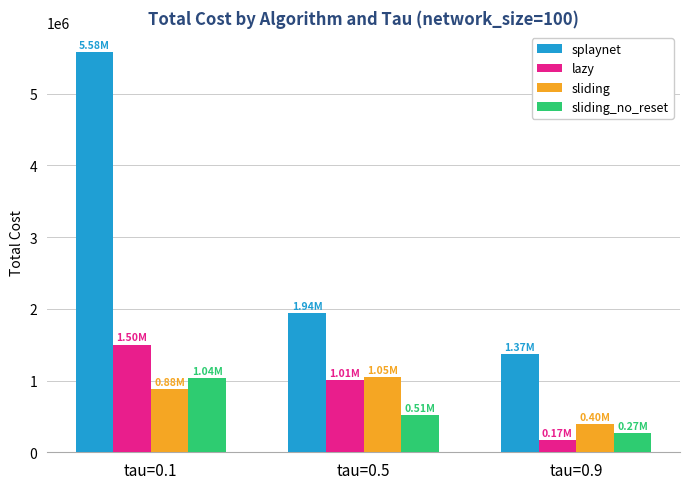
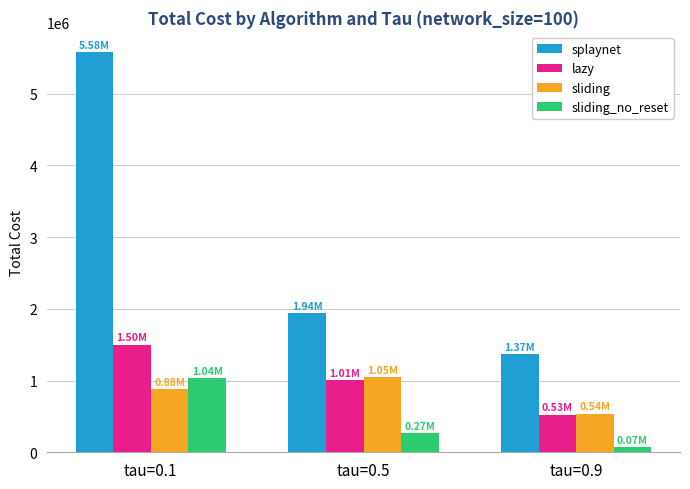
sliding_no_reset, tau=0.5: 0.51M -> 0.27M
lazy, tau=0.9: 0.17M -> 0.53M
sliding, tau=0.9: 0.40M -> 0.54M
sliding_no_reset, tau=0.9: 0.27M -> 0.07M
